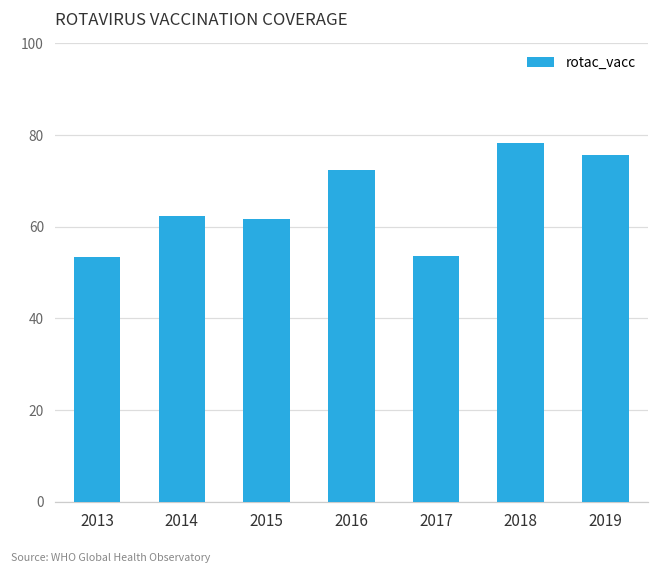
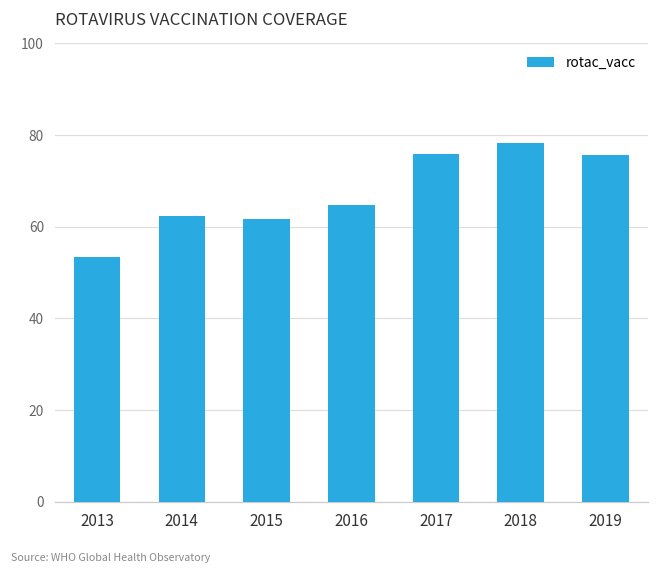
2016: 72 -> 65
2017: 54 -> 76
